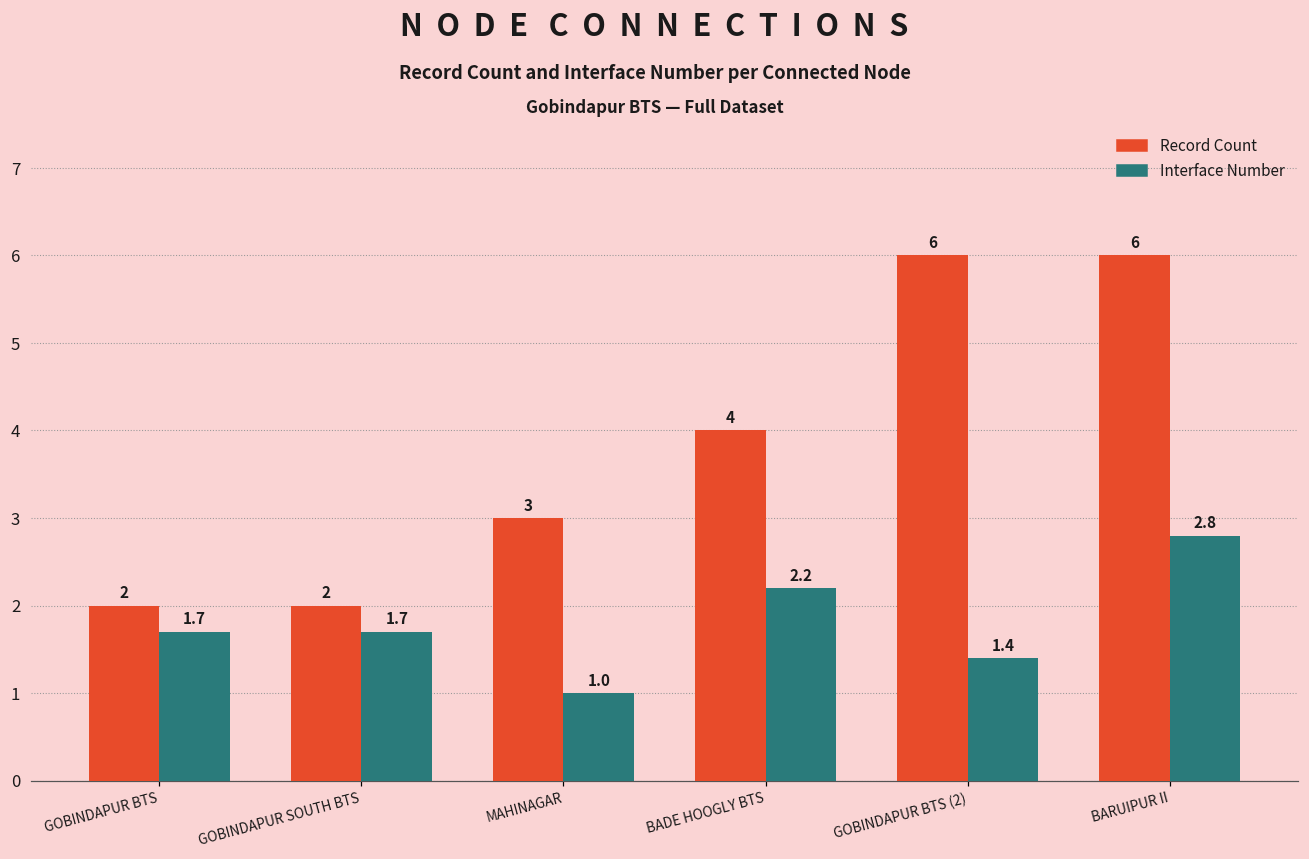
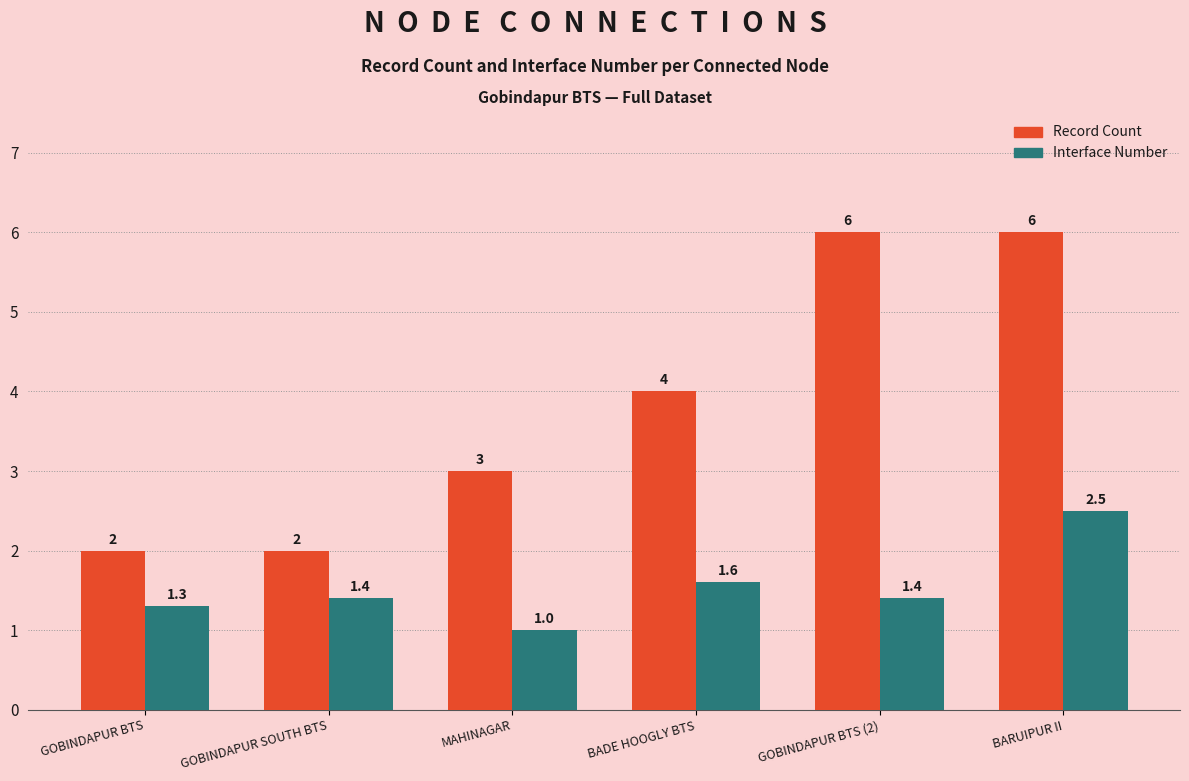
Interface Number, GOBINDAPUR BTS: 1.7 -> 1.3
Interface Number, GOBINDAPUR SOUTH BTS: 1.7 -> 1.4
Interface Number, BADE HOOGLY BTS: 2.2 -> 1.6
Interface Number, BARUIPUR II: 2.8 -> 2.5
